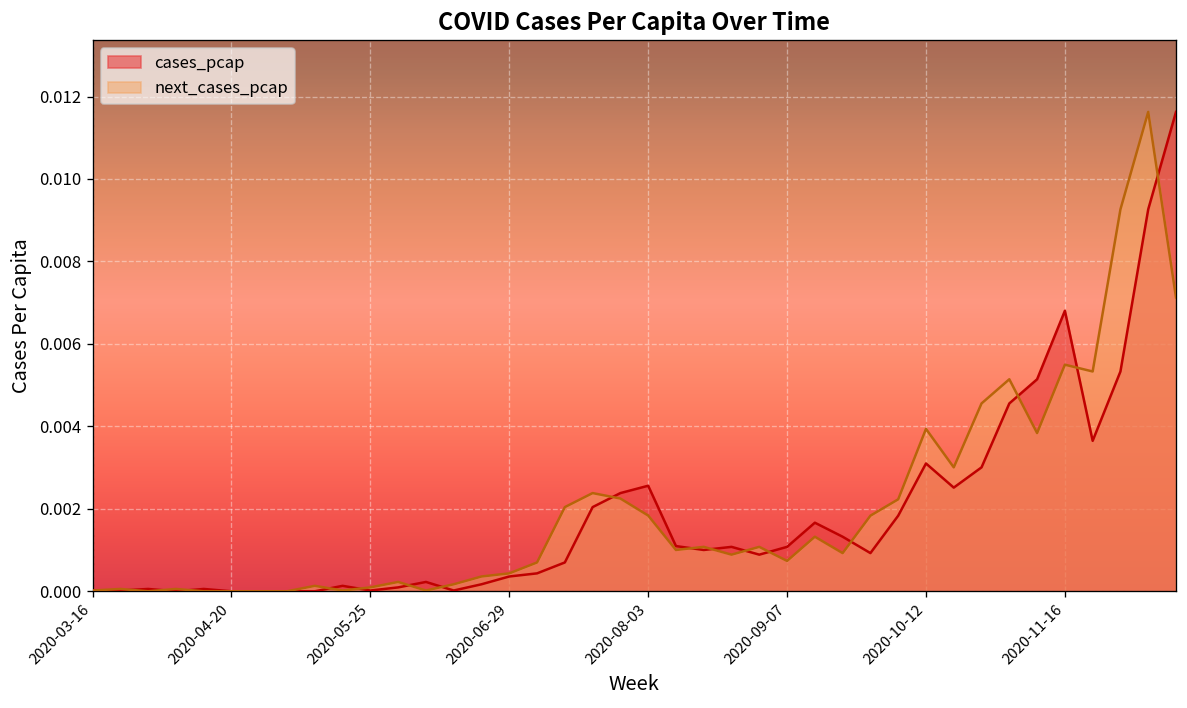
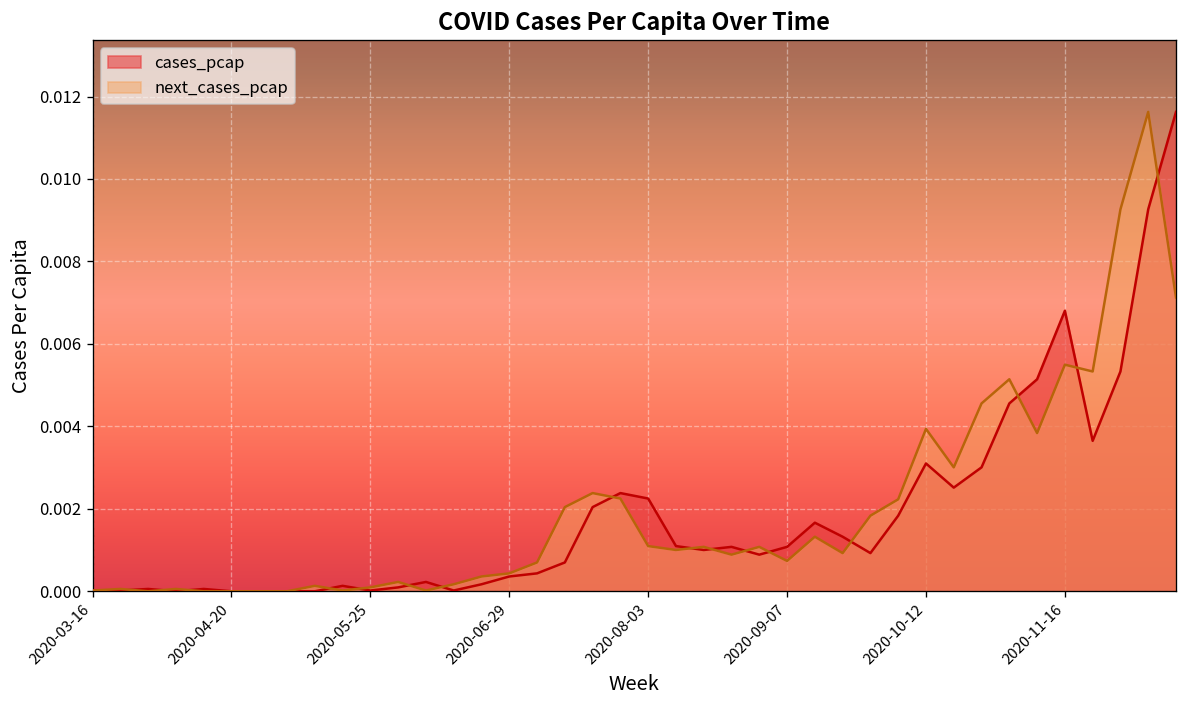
cases_pcap, 2020-08-03: 0.0026 -> 0.0022
next_cases_pcap, 2020-08-03: 0.0018 -> 0.0011
